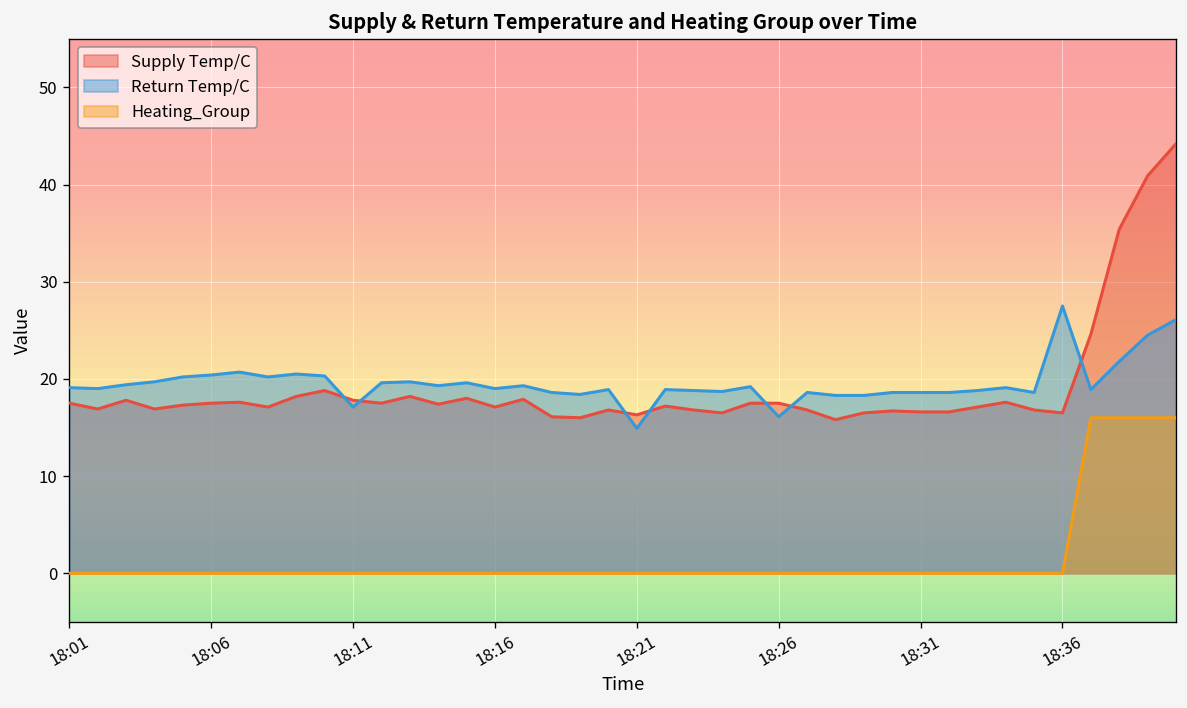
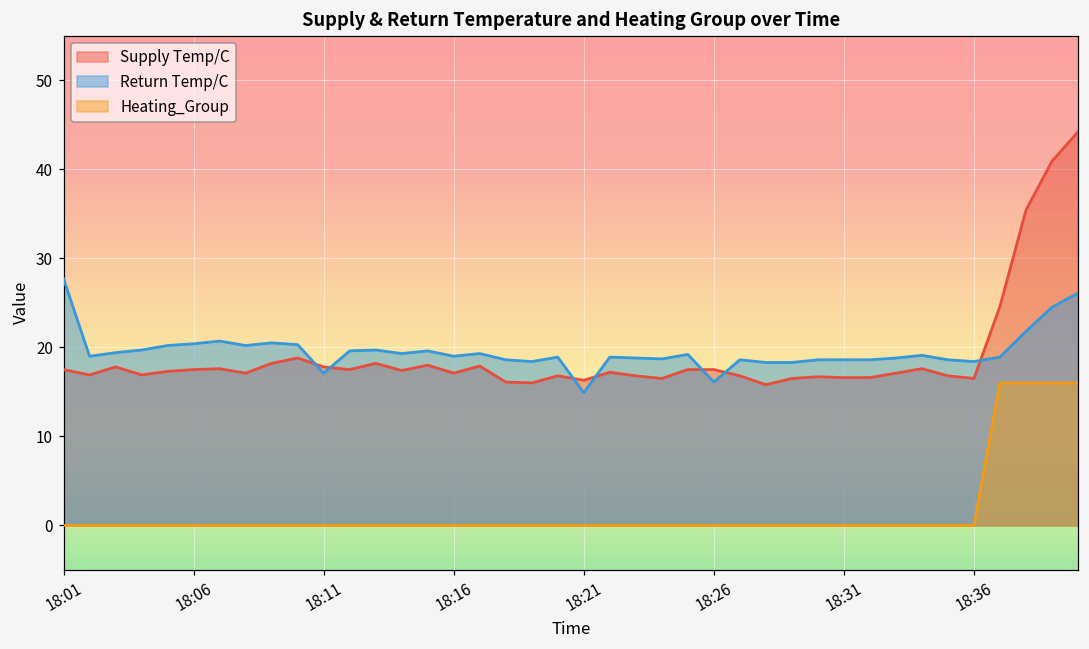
Return Temp/C, 18:01: 19 -> 28
Return Temp/C, 18:36: 28 -> 18
